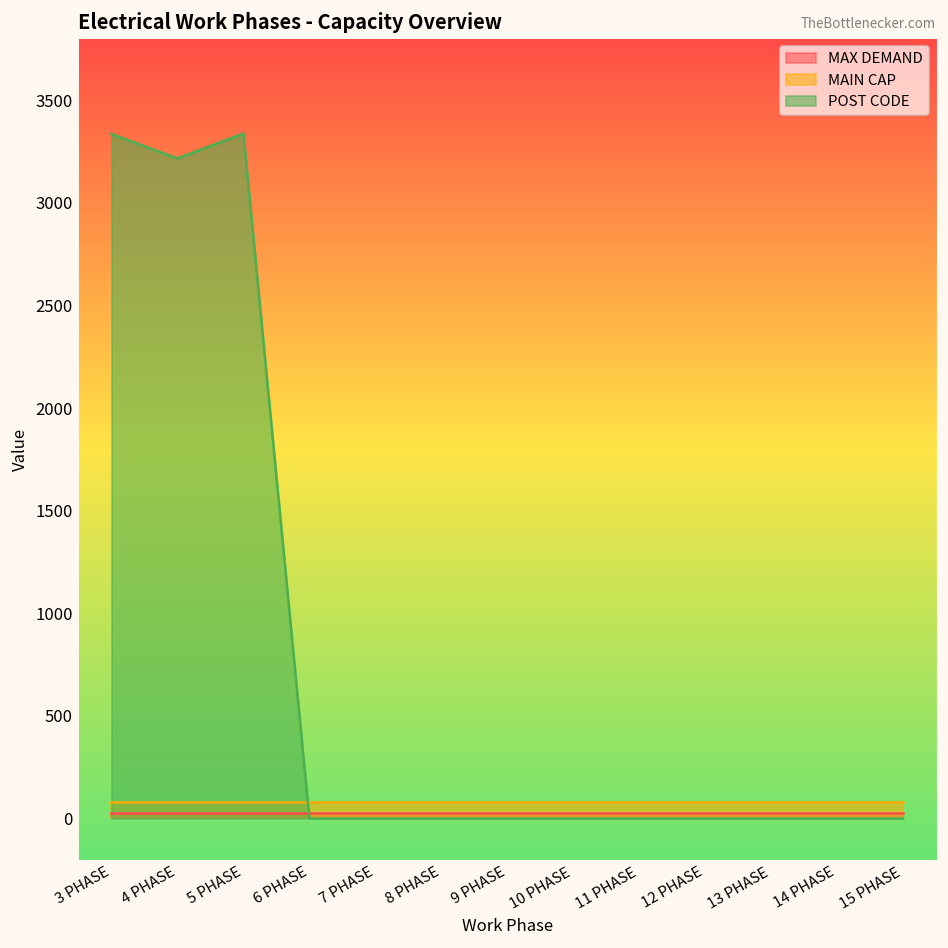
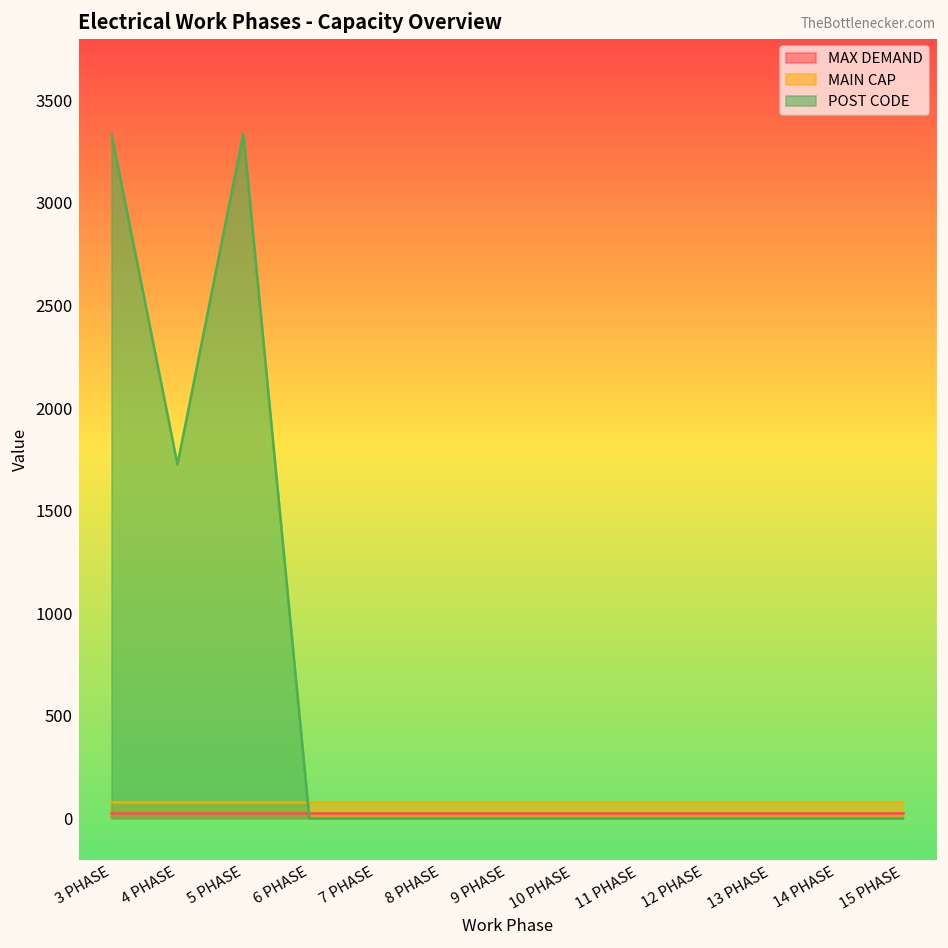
POST CODE, 4 PHASE: 3220 -> 1730
